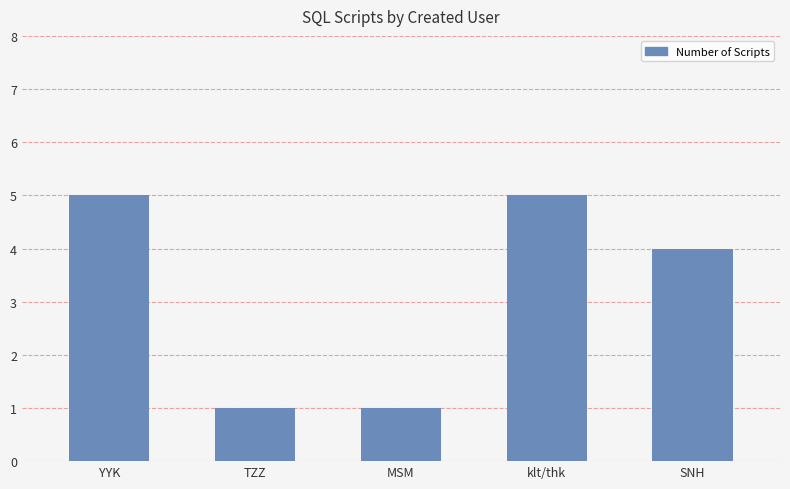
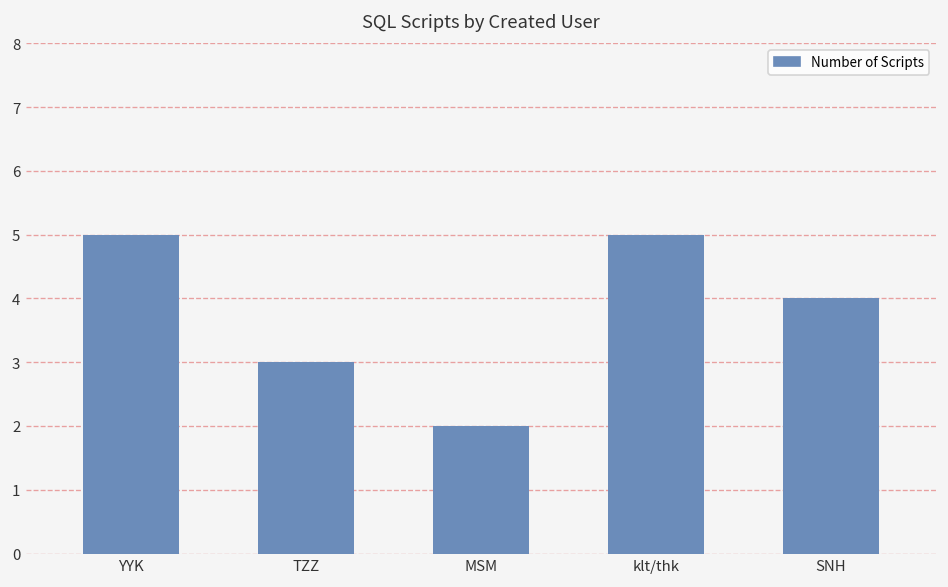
TZZ: 1 -> 3
MSM: 1 -> 2
